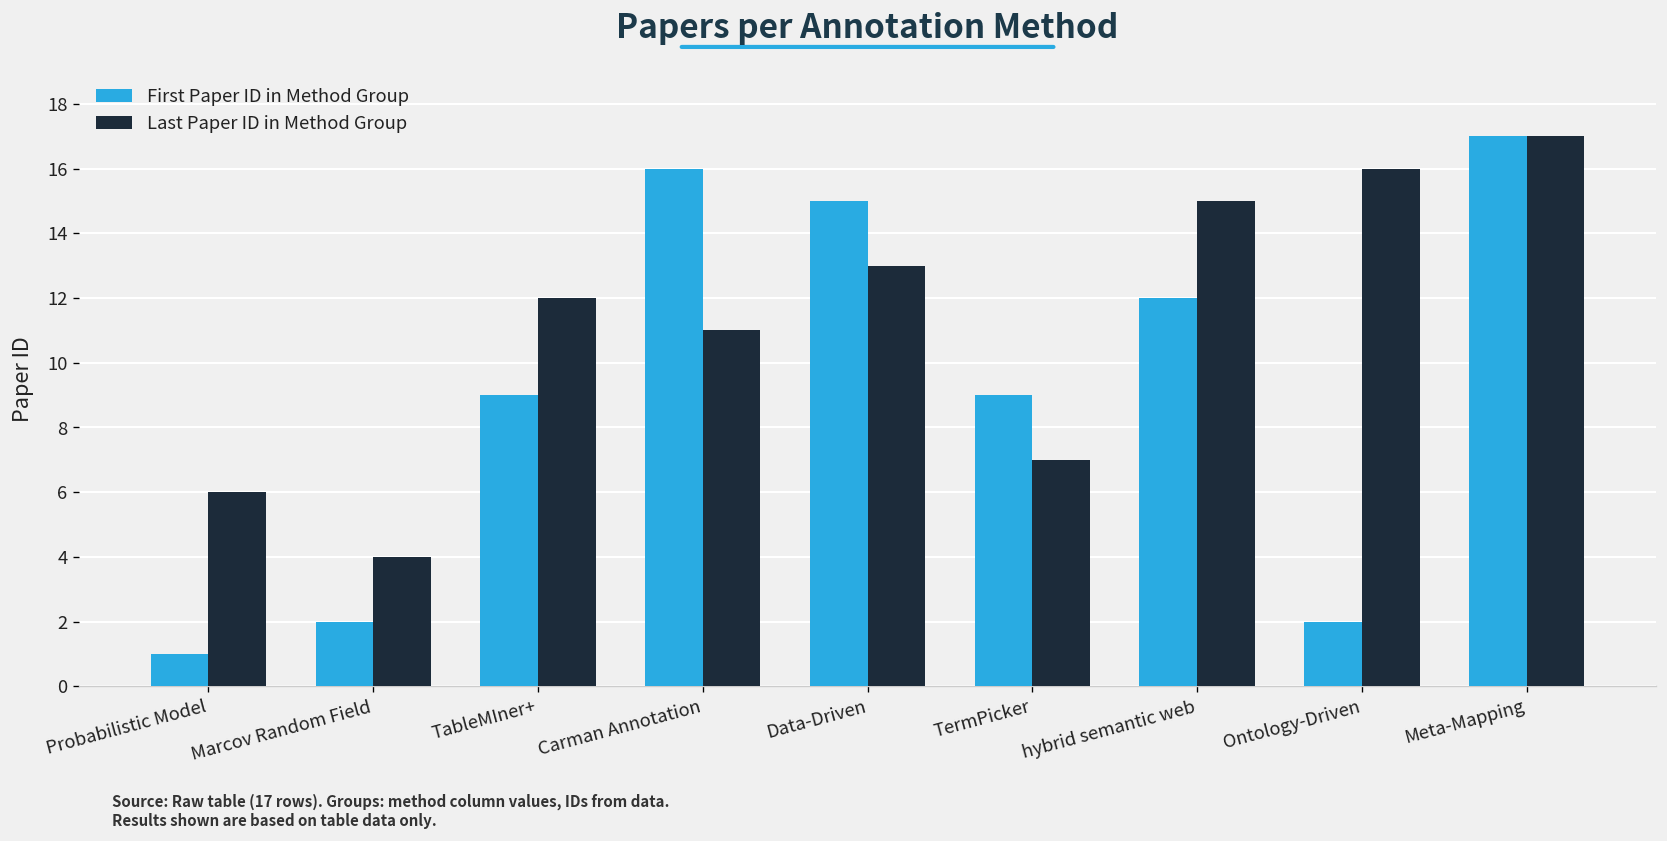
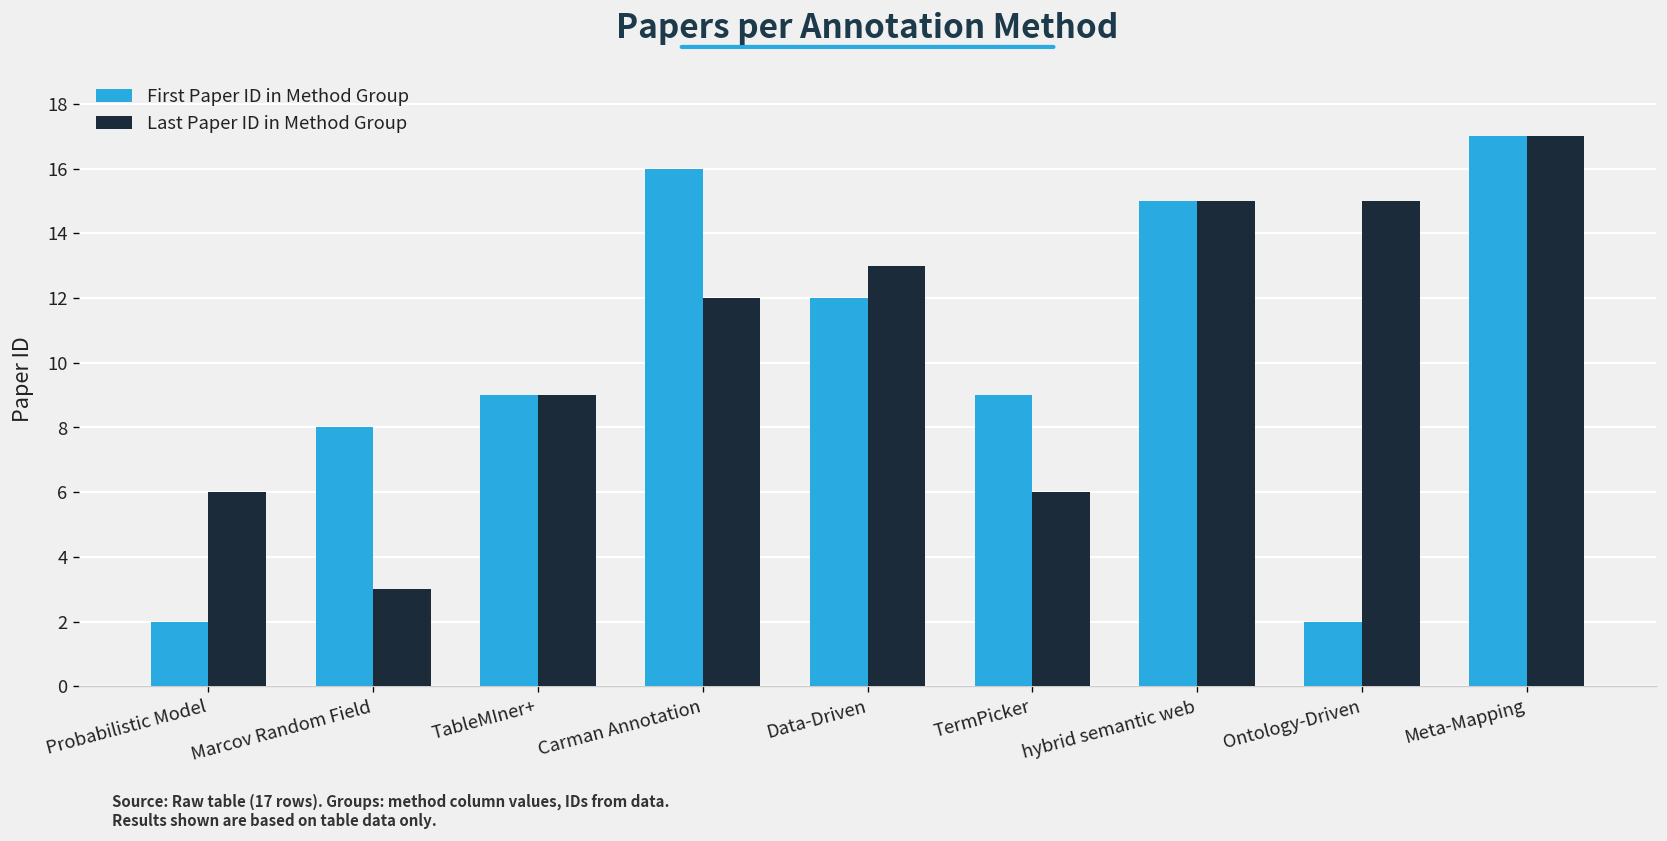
First Paper ID in Method Group, Probabilistic Model: 1 -> 2
First Paper ID in Method Group, Marcov Random Field: 2 -> 8
Last Paper ID in Method Group, Marcov Random Field: 4 -> 3
Last Paper ID in Method Group, TableMIner+: 12 -> 9
Last Paper ID in Method Group, Carman Annotation: 11 -> 12
First Paper ID in Method Group, Data-Driven: 15 -> 12
Last Paper ID in Method Group, TermPicker: 7 -> 6
First Paper ID in Method Group, hybrid semantic web: 12 -> 15
Last Paper ID in Method Group, Ontology-Driven: 16 -> 15
